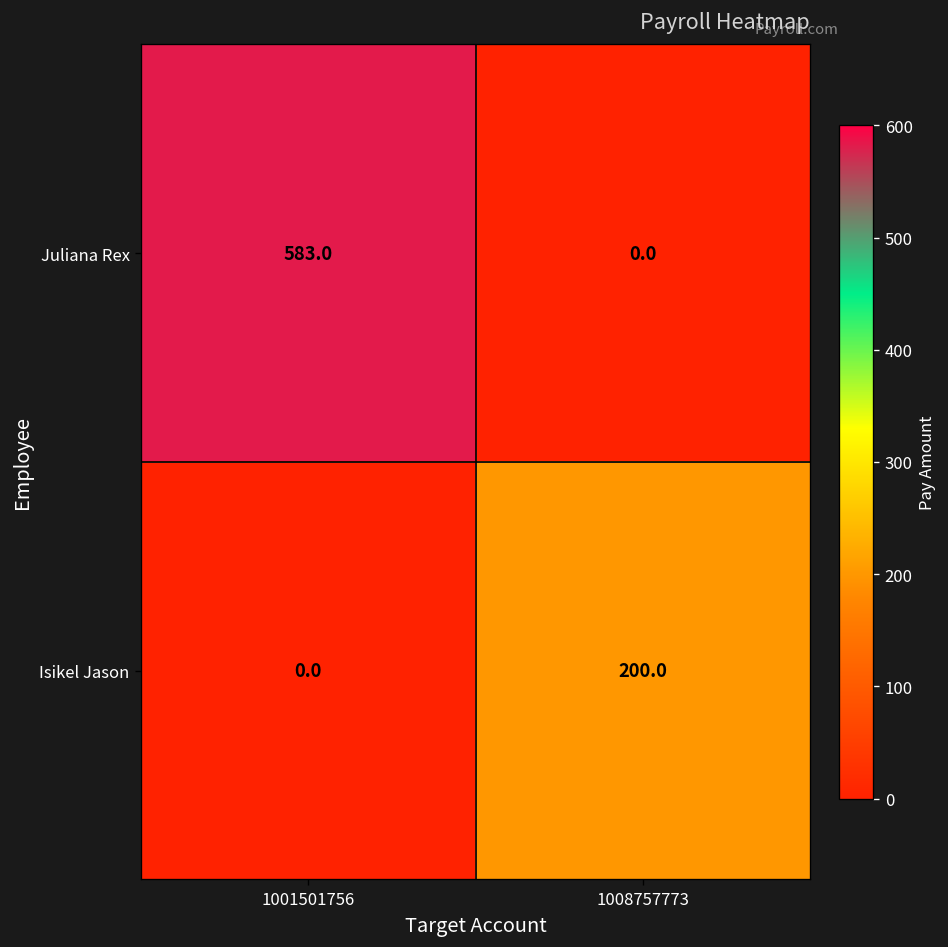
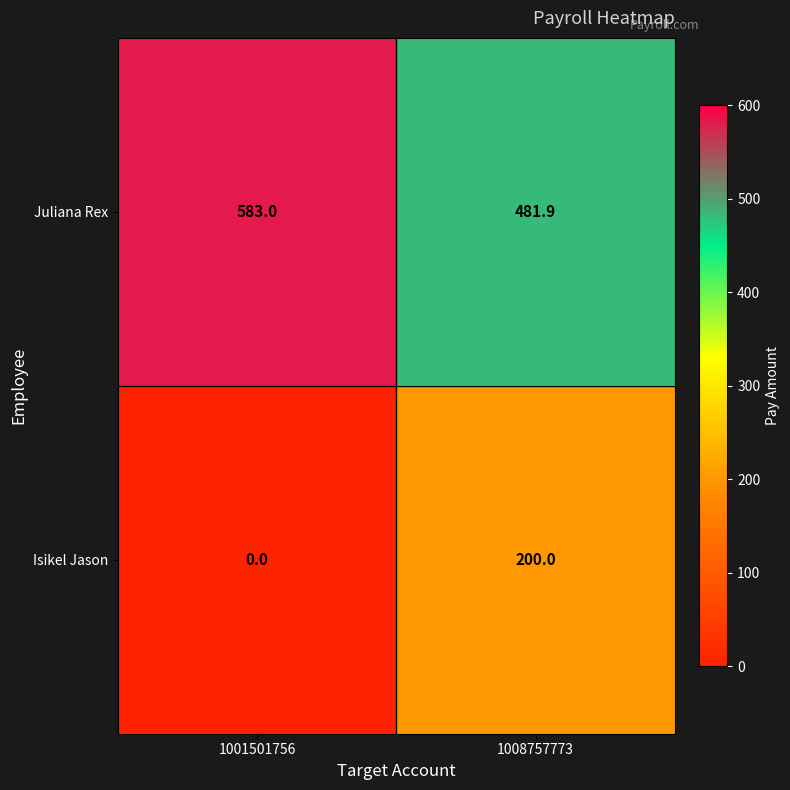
Juliana Rex, 1008757773: 0.0 -> 481.9
